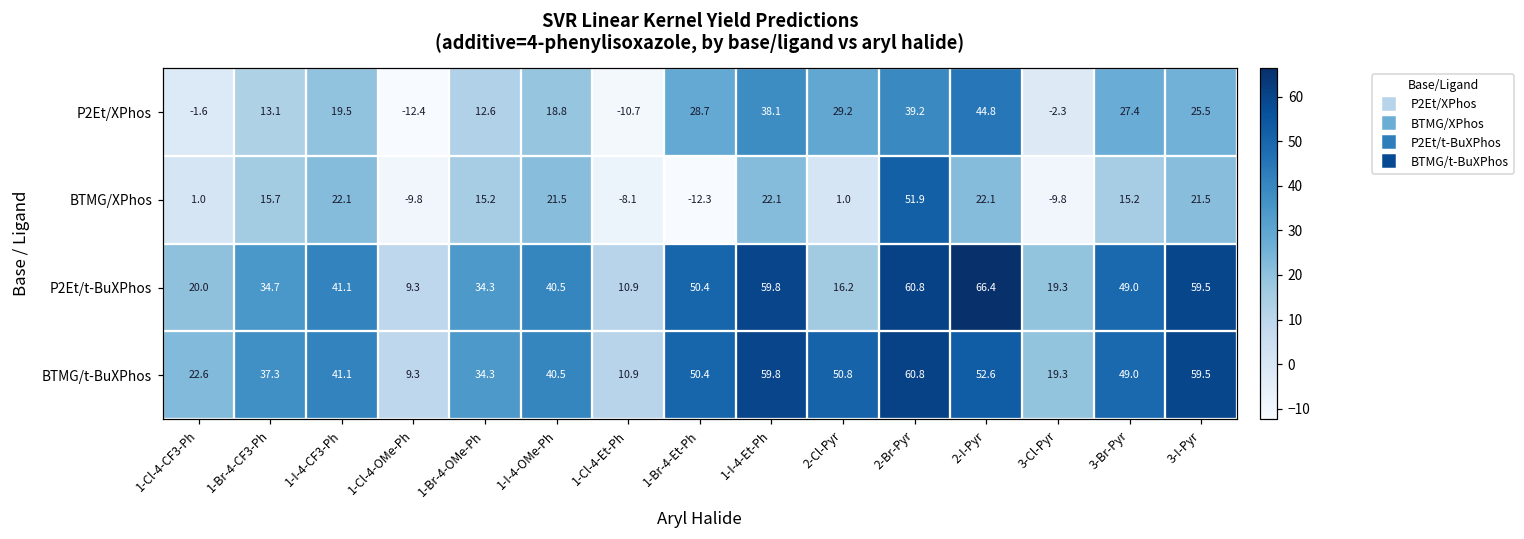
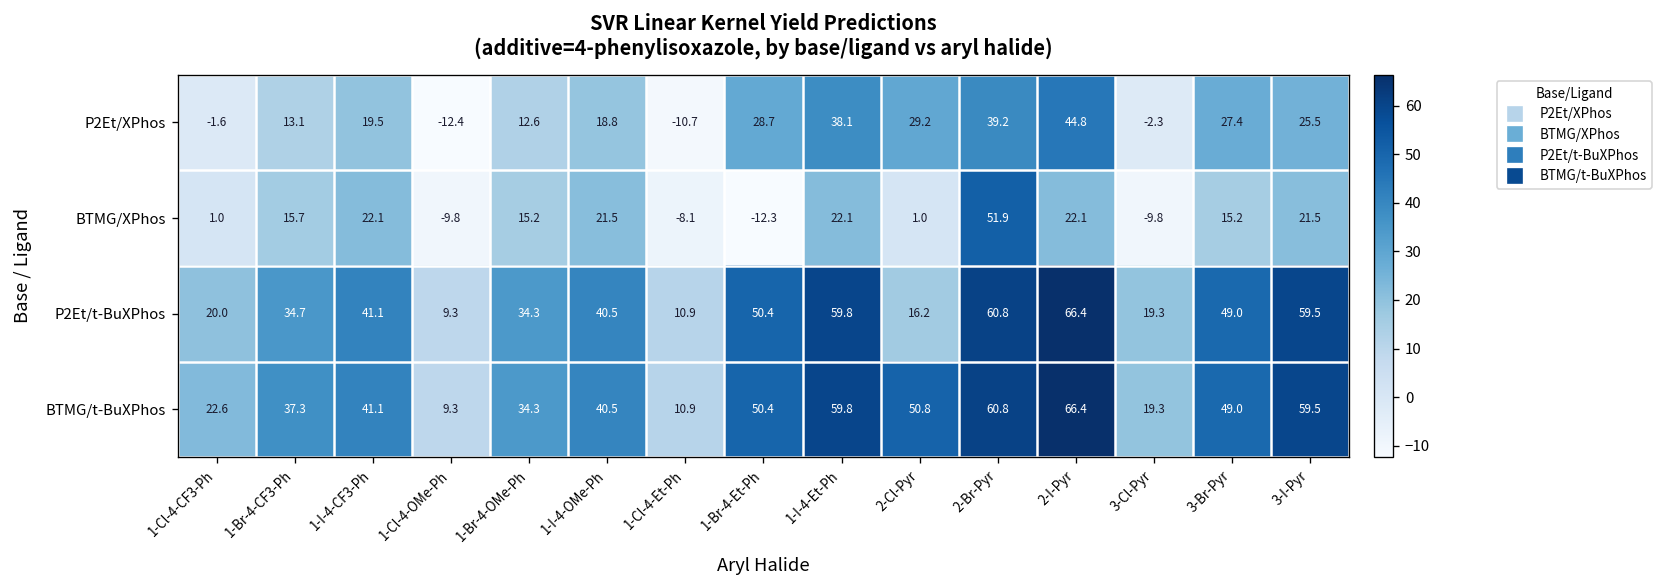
BTMG/t-BuXPhos, 2-I-Pyr: 52.6 -> 66.4
